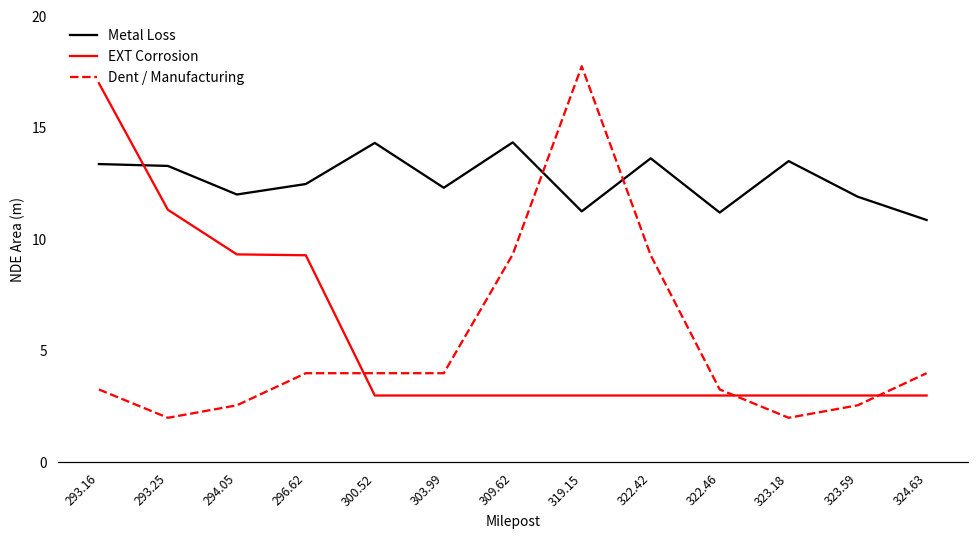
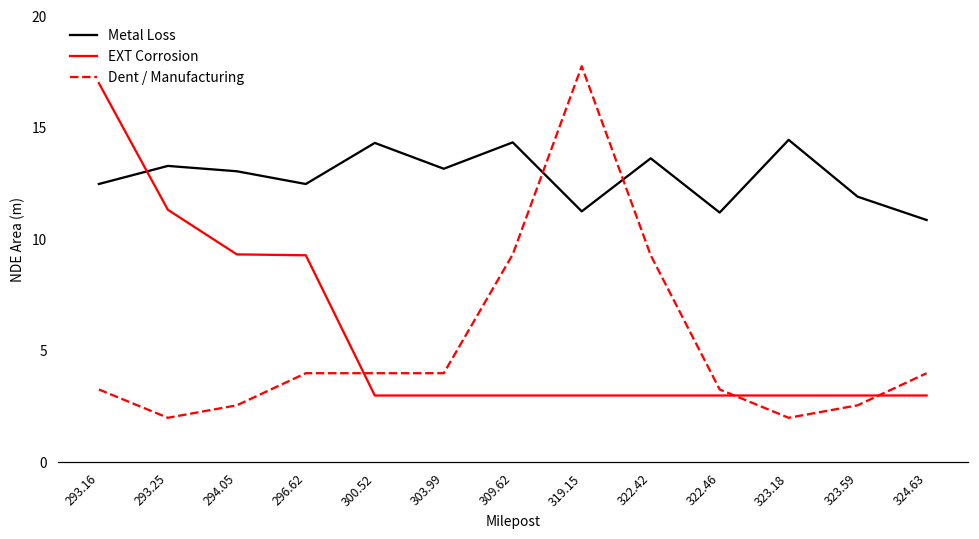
Metal Loss, 293.16: 13.4 -> 12.5
Metal Loss, 294.05: 12.0 -> 13.1
Metal Loss, 303.99: 12.3 -> 13.2
Metal Loss, 323.18: 13.5 -> 14.5
